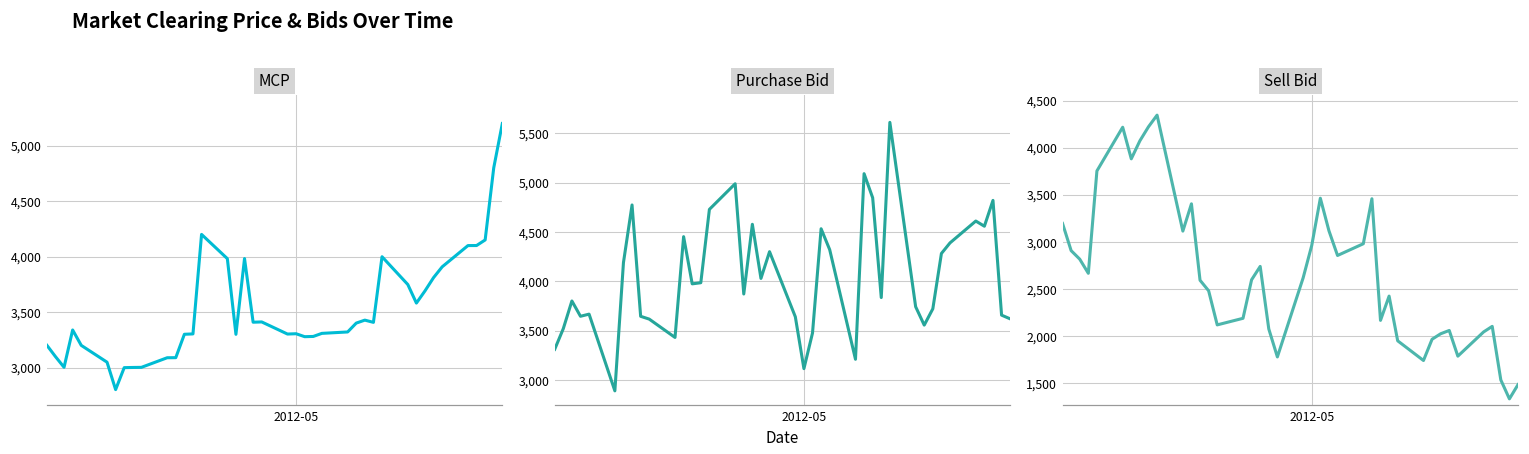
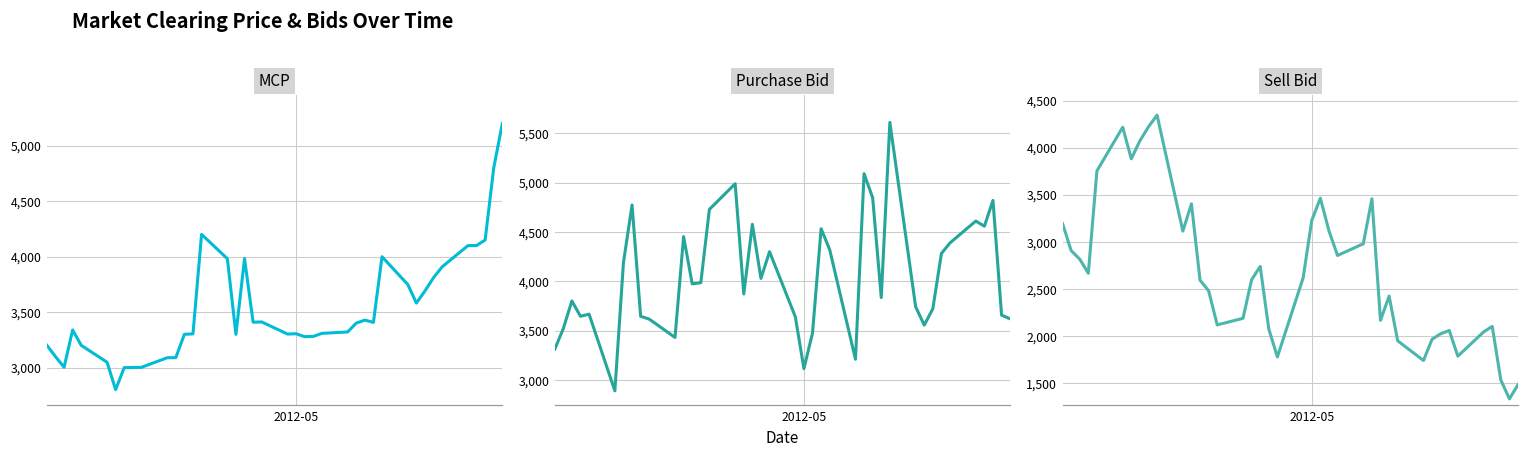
Sell Bid, 2012-05: 3,000 -> 3,200
